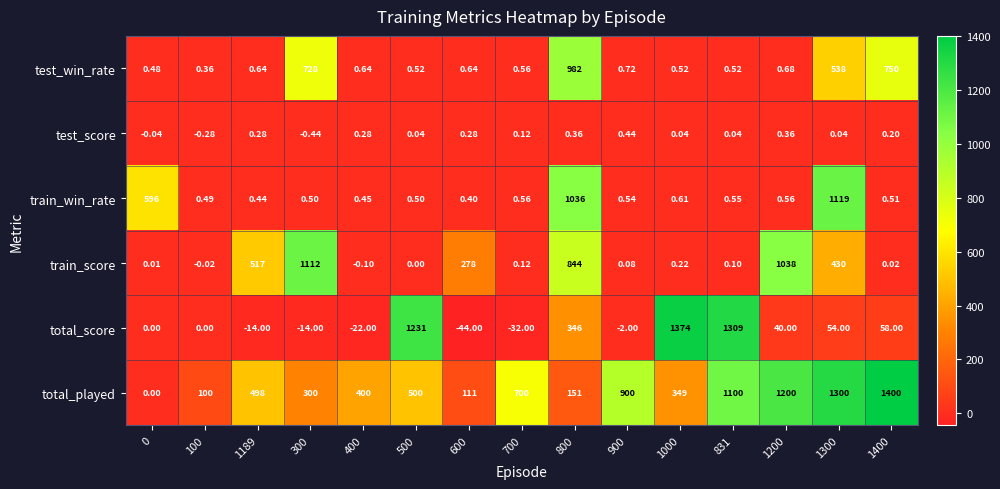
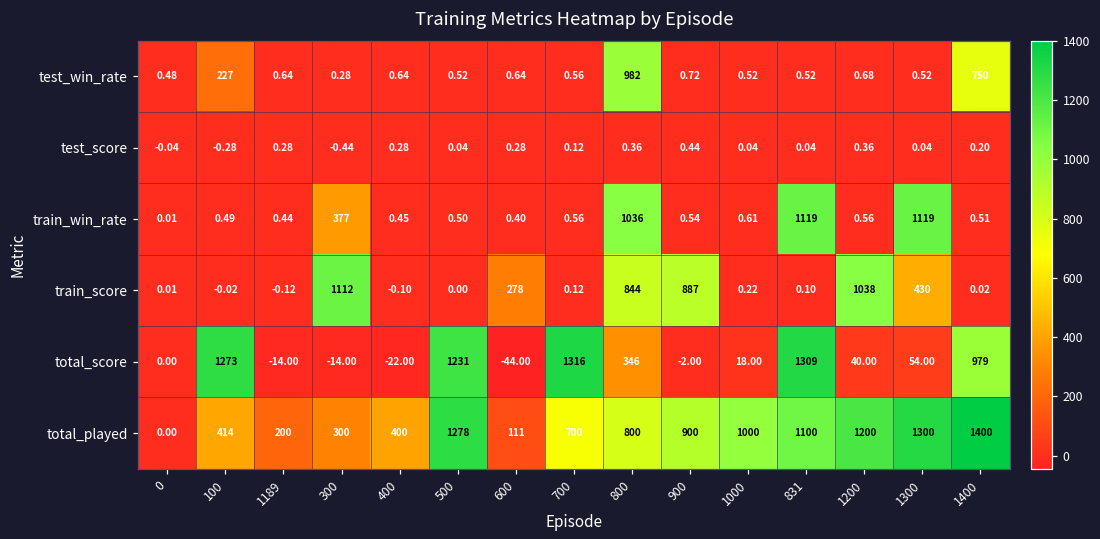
test_win_rate, 100: 0.36 -> 227
test_win_rate, 300: 728 -> 0.28
test_win_rate, 1300: 538 -> 0.52
train_win_rate, 0: 596 -> 0.01
train_win_rate, 300: 0.50 -> 377
train_win_rate, 831: 0.55 -> 1119
train_score, 1189: 517 -> -0.12
train_score, 900: 0.08 -> 887
total_score, 100: 0.00 -> 1273
total_score, 700: -32.00 -> 1316
total_score, 1000: 1374 -> 18.00
total_score, 1400: 58.00 -> 979
total_played, 100: 100 -> 414
total_played, 1189: 498 -> 200
total_played, 500: 500 -> 1278
total_played, 800: 151 -> 800
total_played, 1000: 349 -> 1000
